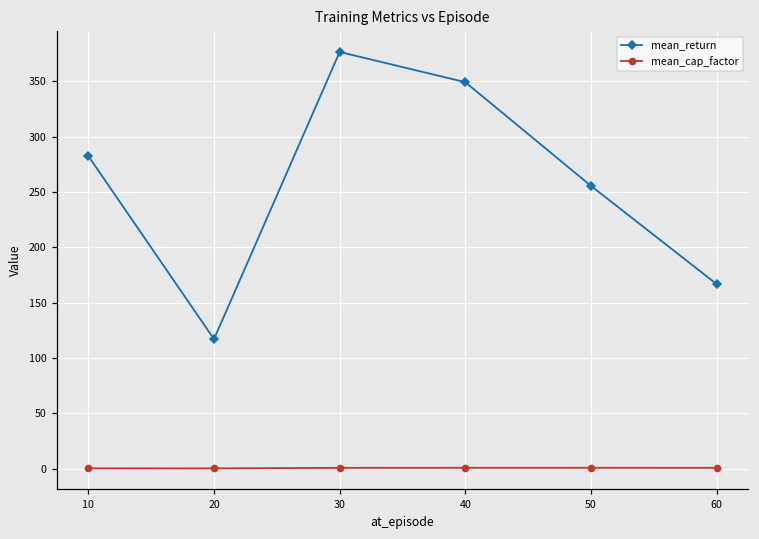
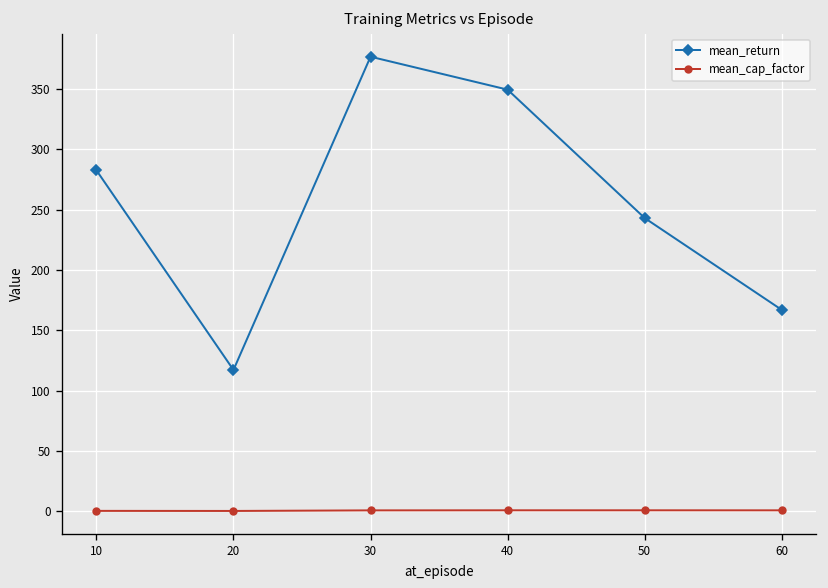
mean_return, 50: 256 -> 243
